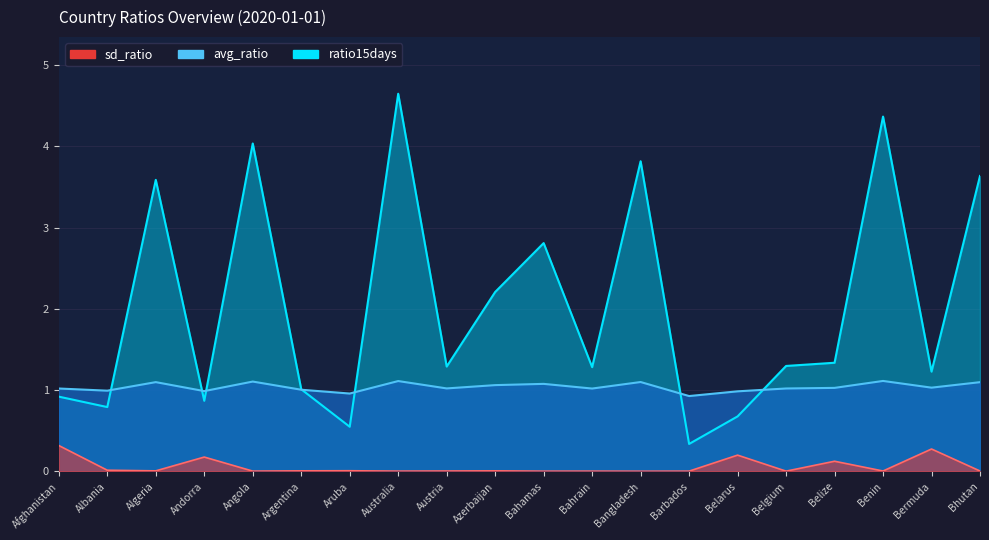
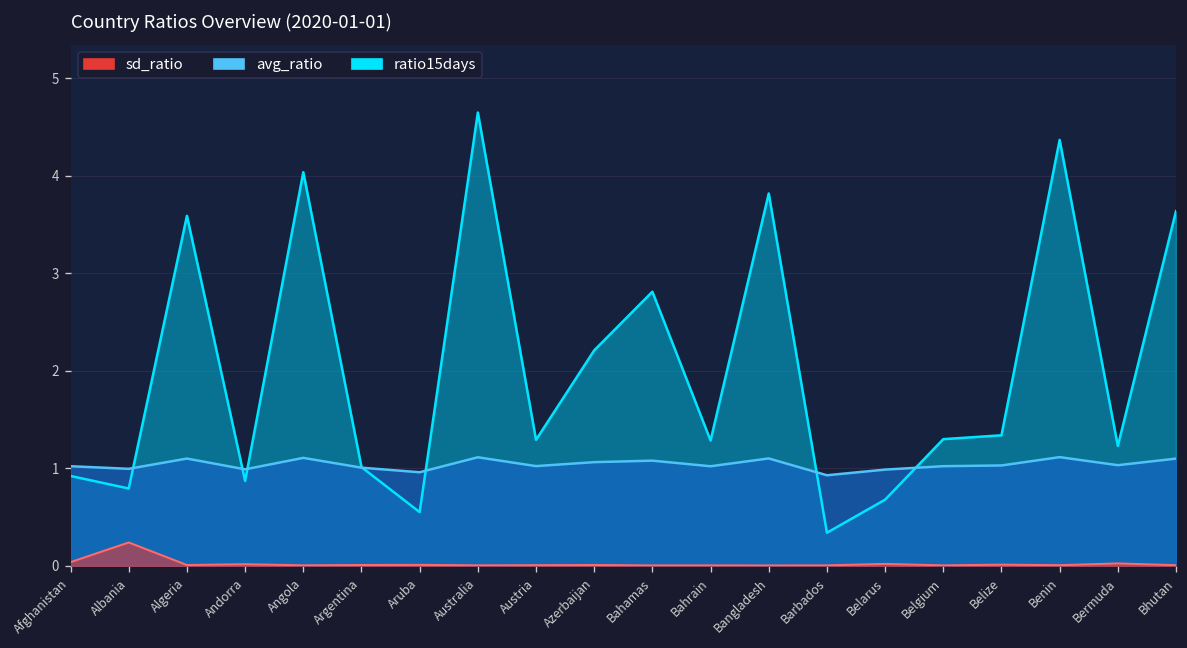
sd_ratio, Afghanistan: 0.3 -> 0.0
sd_ratio, Albania: 0.0 -> 0.2
sd_ratio, Andorra: 0.2 -> 0.0
sd_ratio, Belarus: 0.2 -> 0.0
sd_ratio, Belize: 0.1 -> 0.0
sd_ratio, Bermuda: 0.3 -> 0.0
